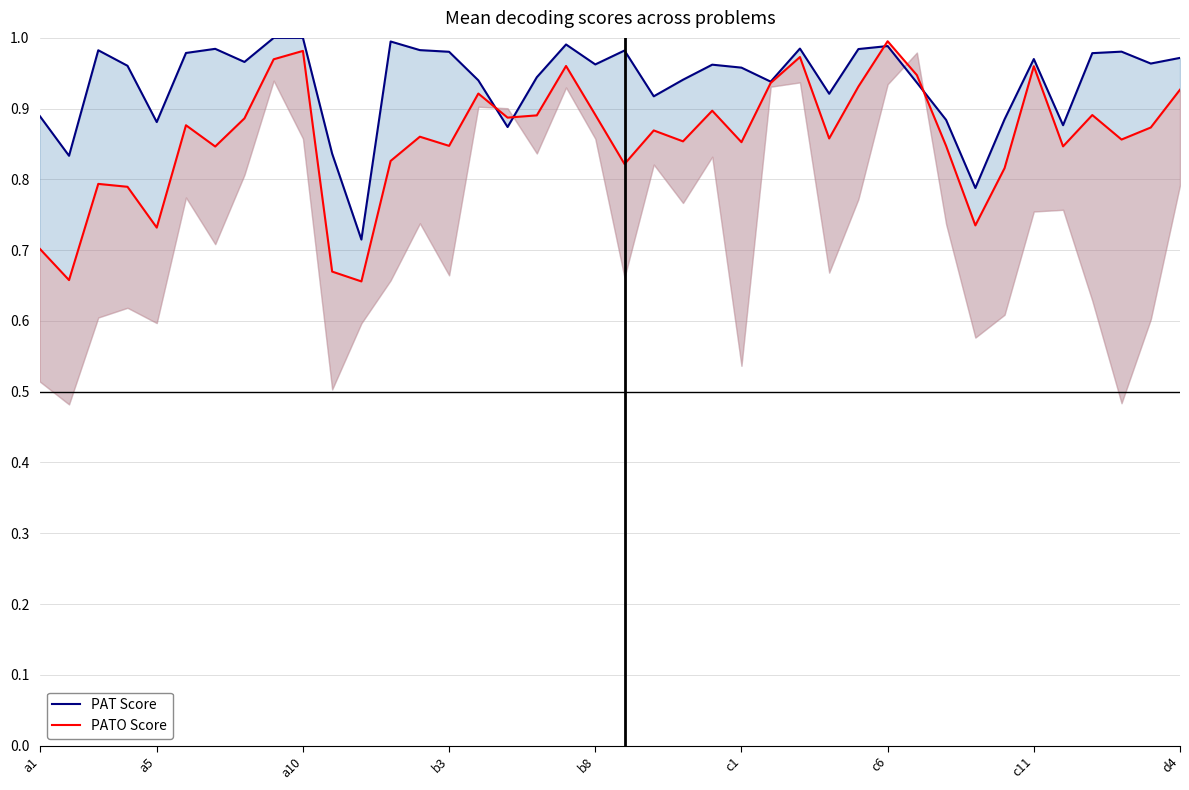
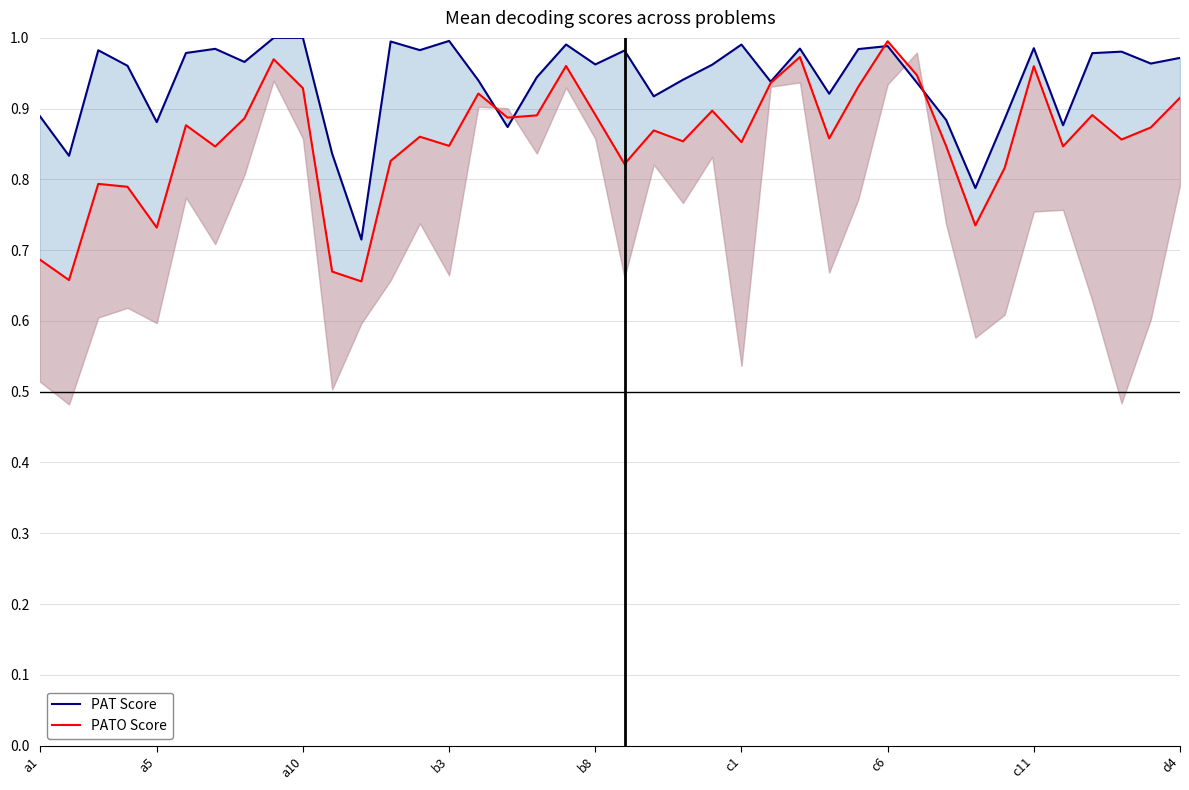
PATO Score, a1: 0.70 -> 0.69
PATO Score, a10: 0.98 -> 0.93
PAT Score, b3: 0.98 -> 1.00
PAT Score, c1: 0.96 -> 0.99
PAT Score, c11: 0.97 -> 0.99
PATO Score, d4: 0.93 -> 0.92
